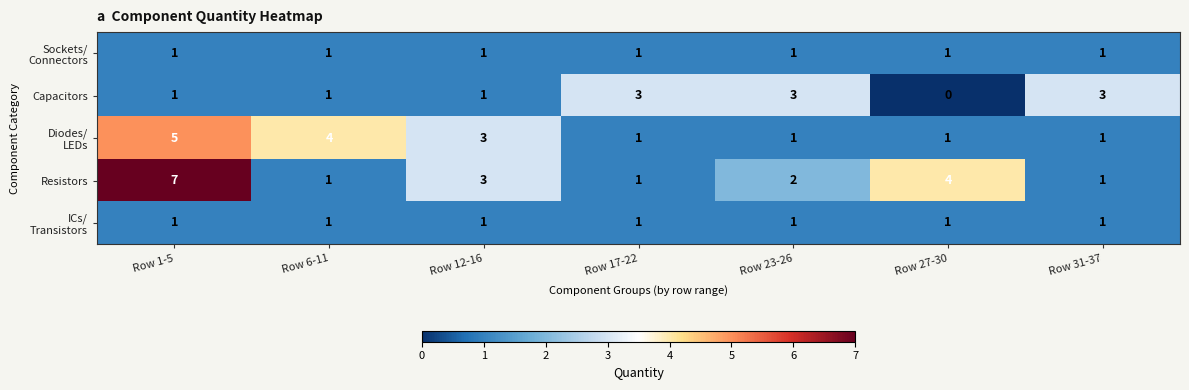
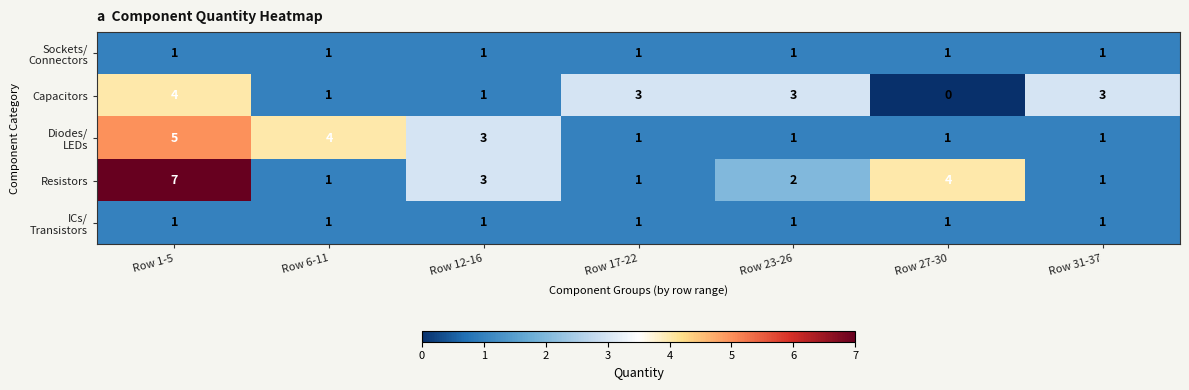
Capacitors, Row 1-5: 1 -> 4
